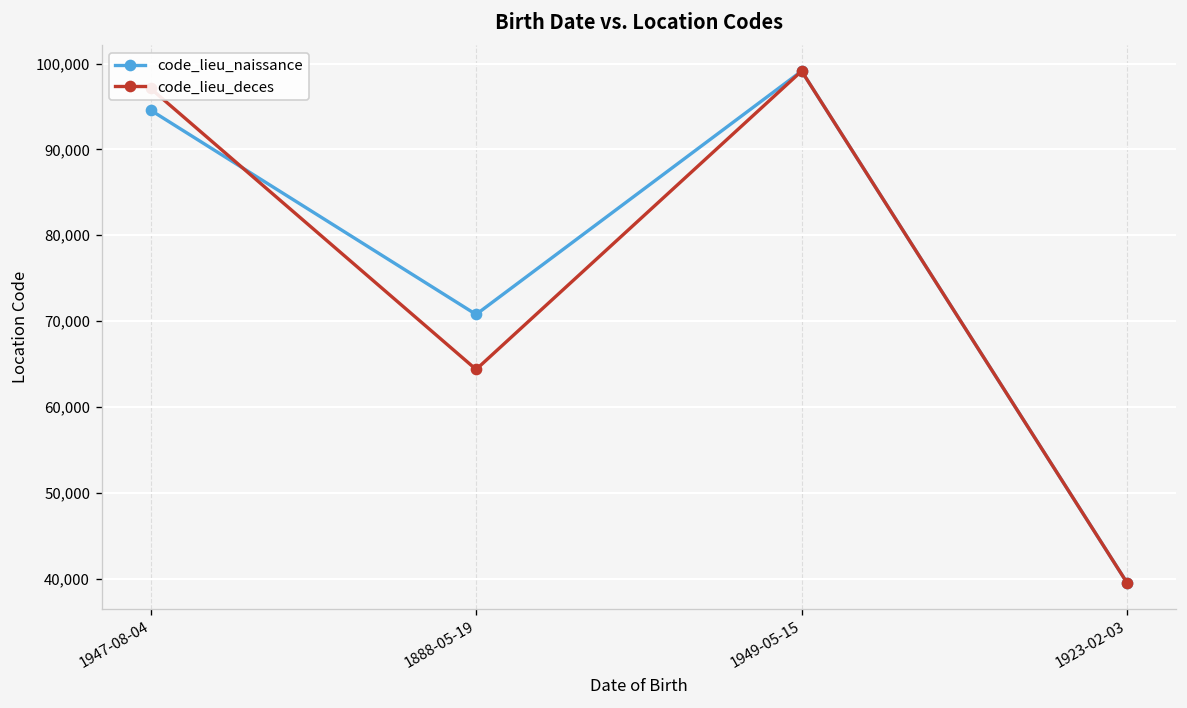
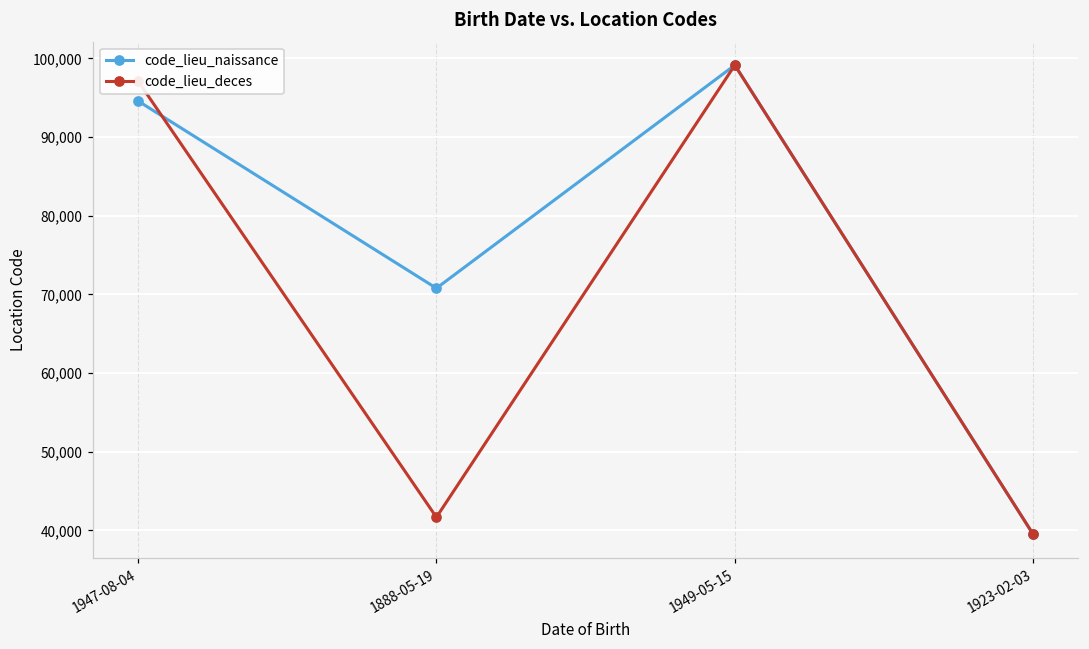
code_lieu_deces, 1888-05-19: 64,000 -> 42,000
